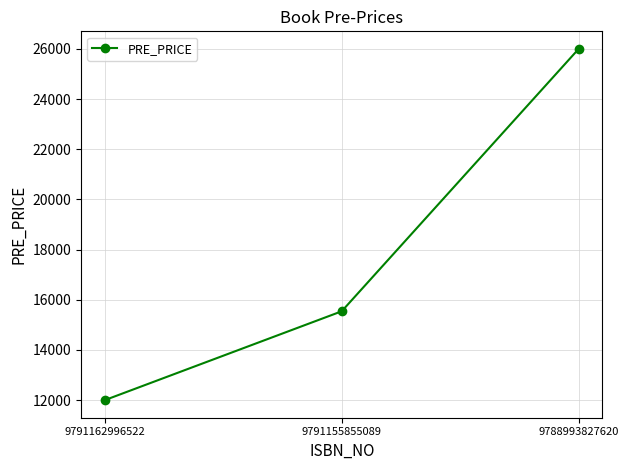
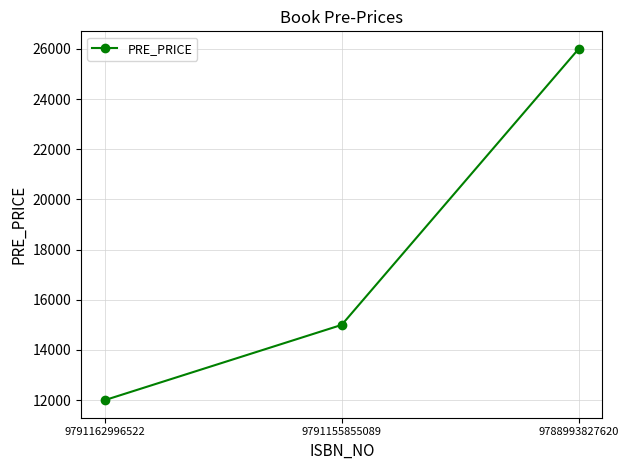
9791155855089: 15500 -> 15000
